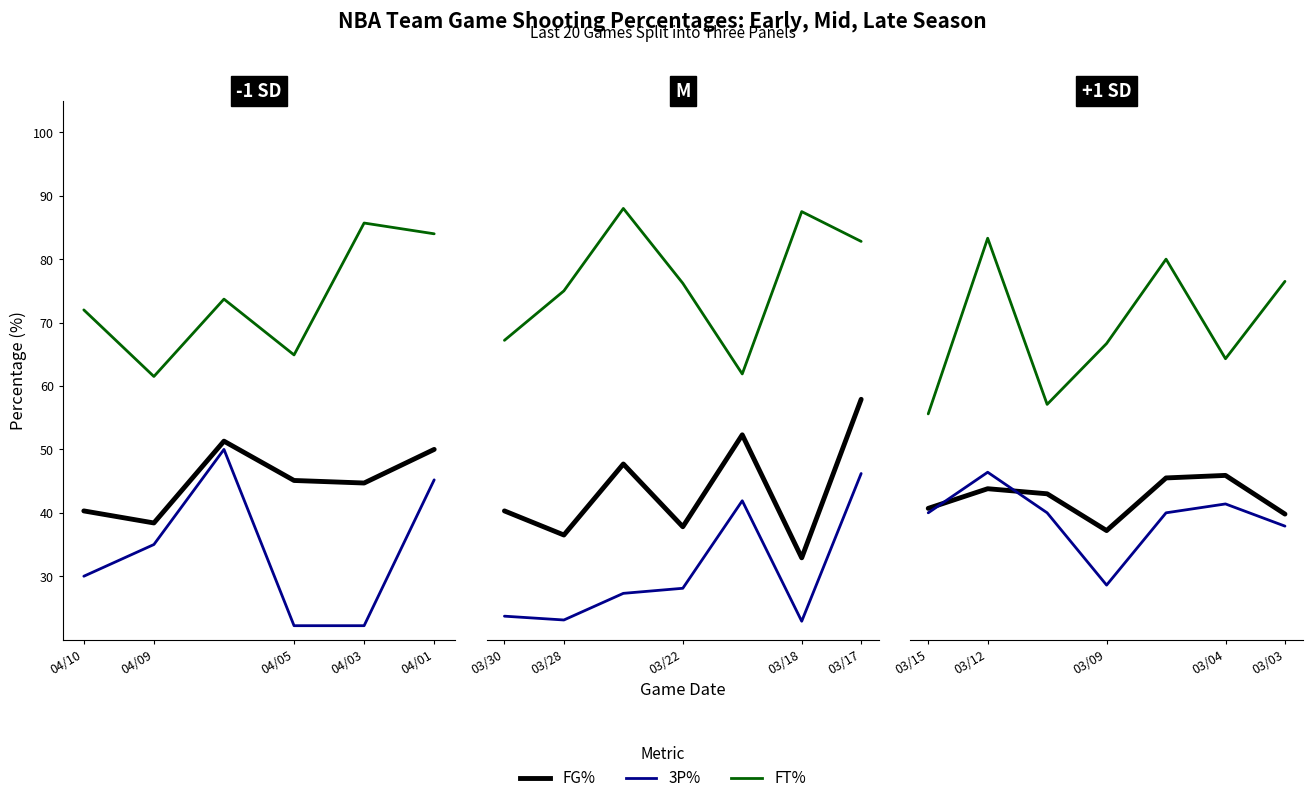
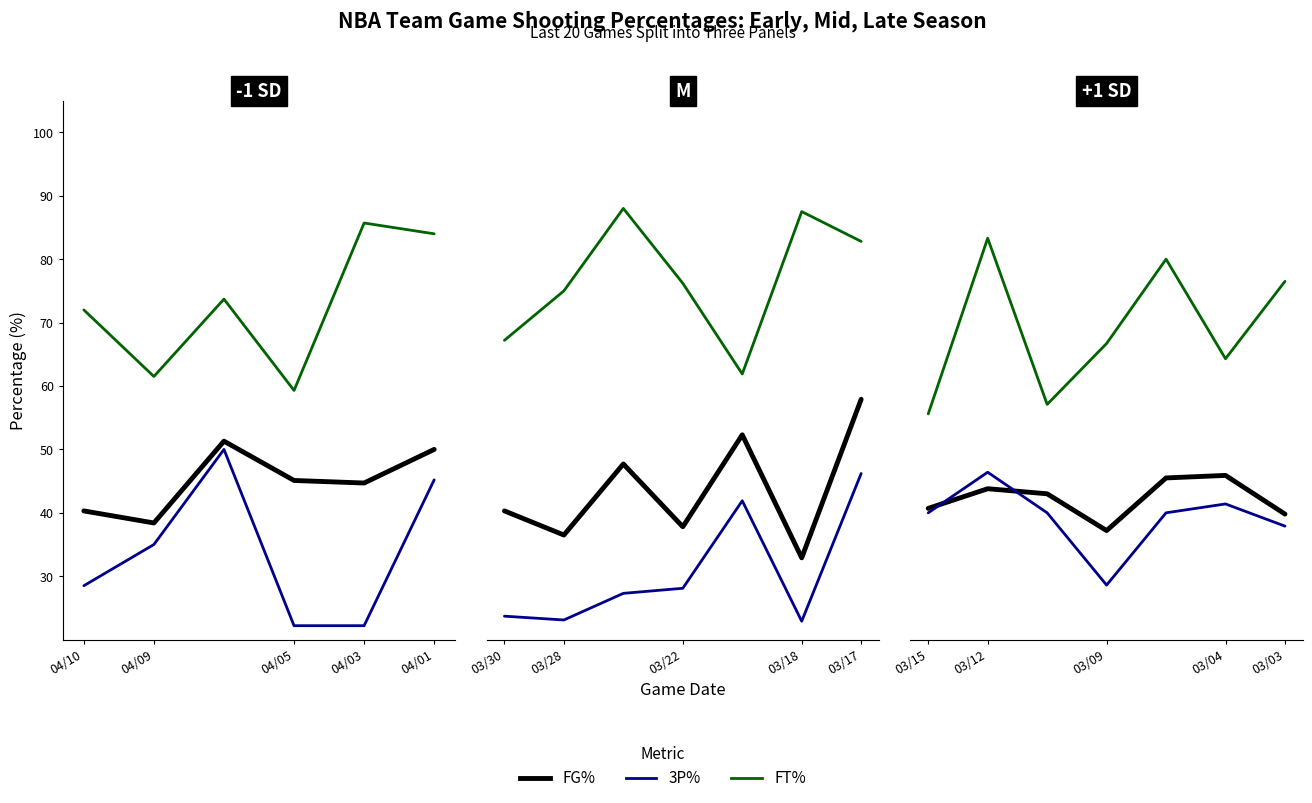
-1 SD, 3P%, 04/10: 30 -> 29
-1 SD, FT%, 04/05: 65 -> 59
